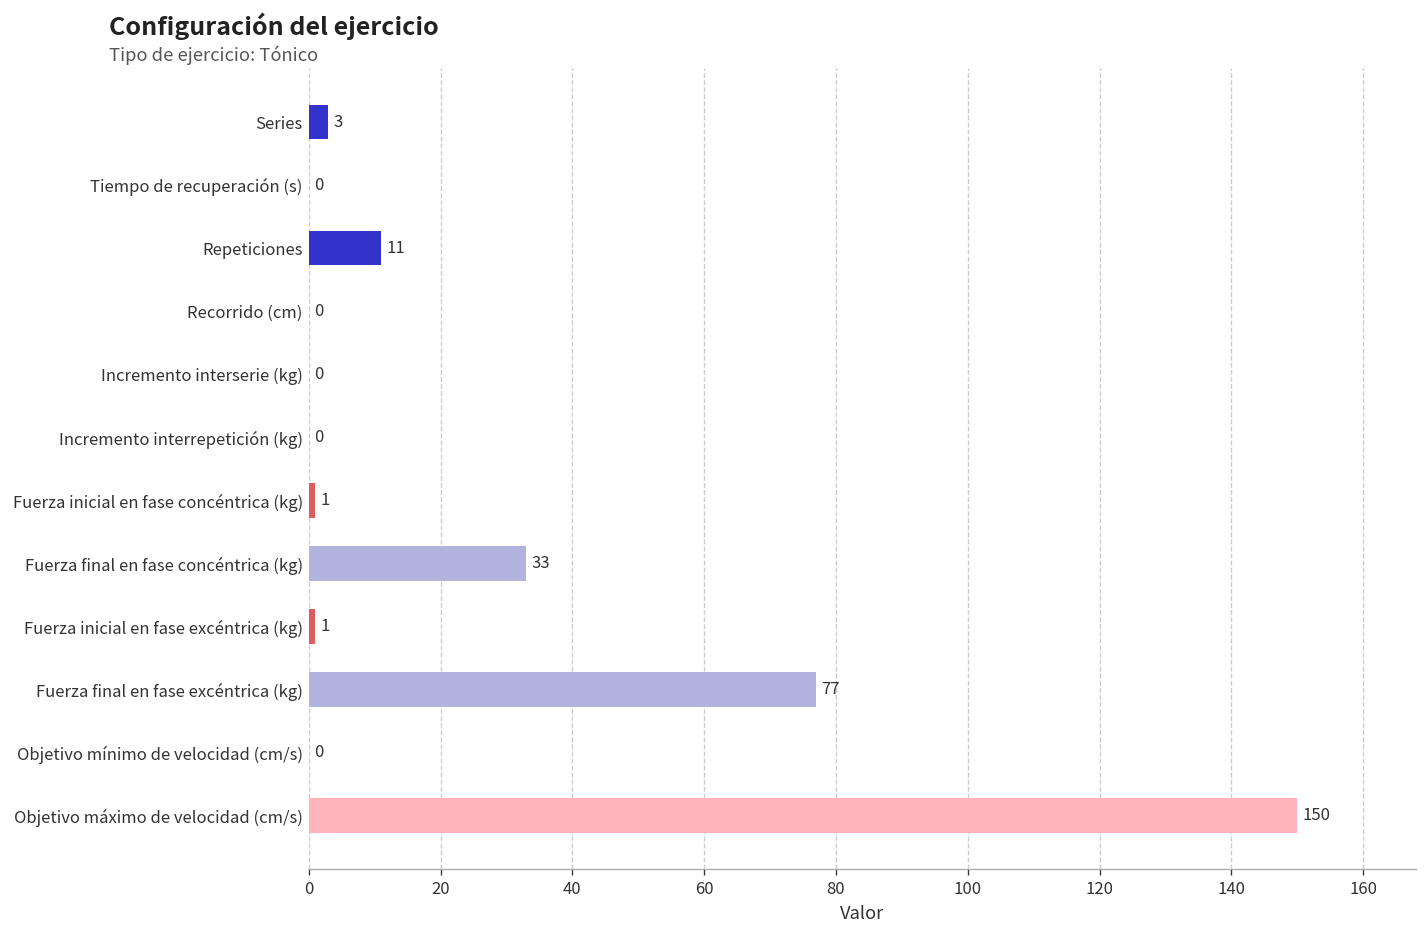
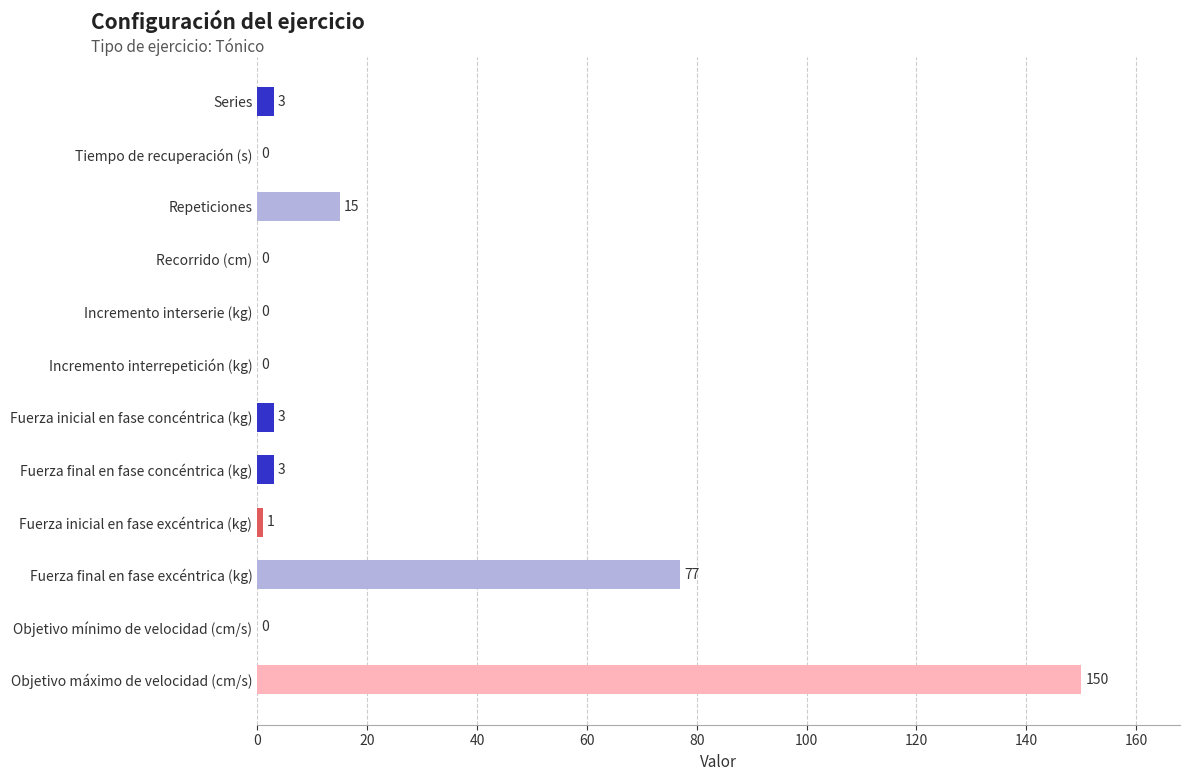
Repeticiones: 11 -> 15
Fuerza inicial en fase concéntrica (kg): 1 -> 3
Fuerza final en fase concéntrica (kg): 33 -> 3
